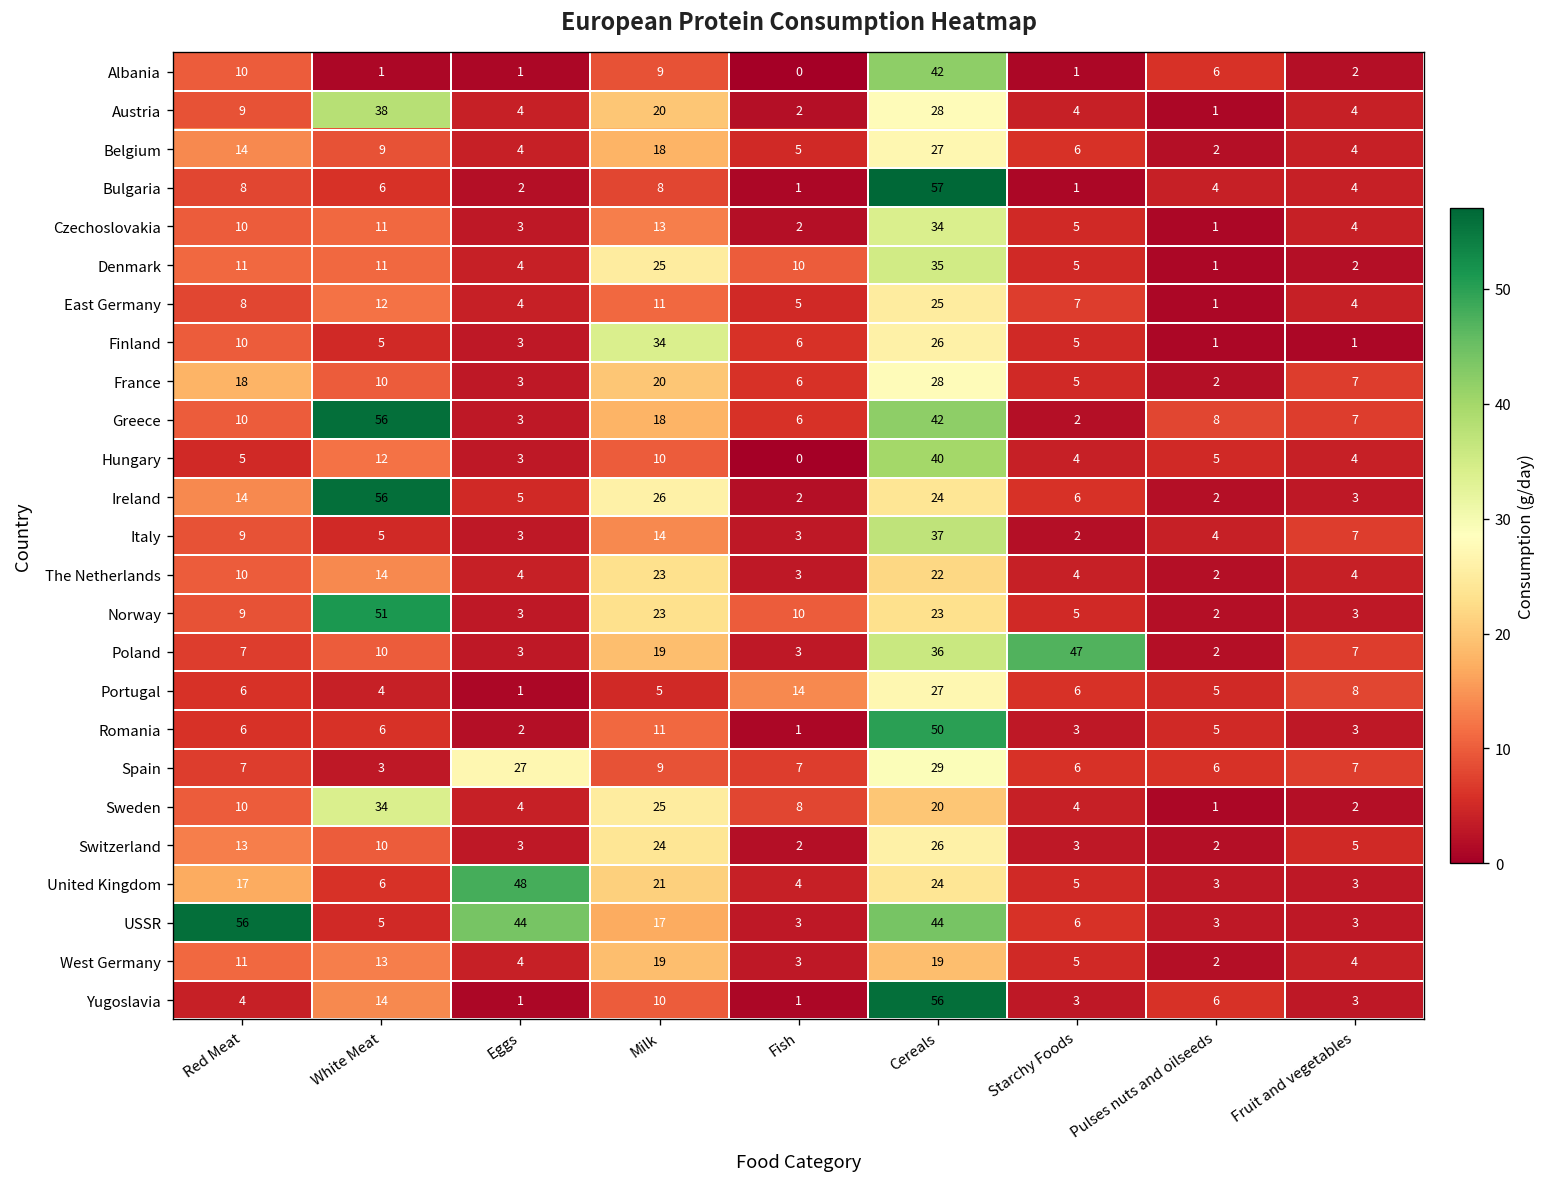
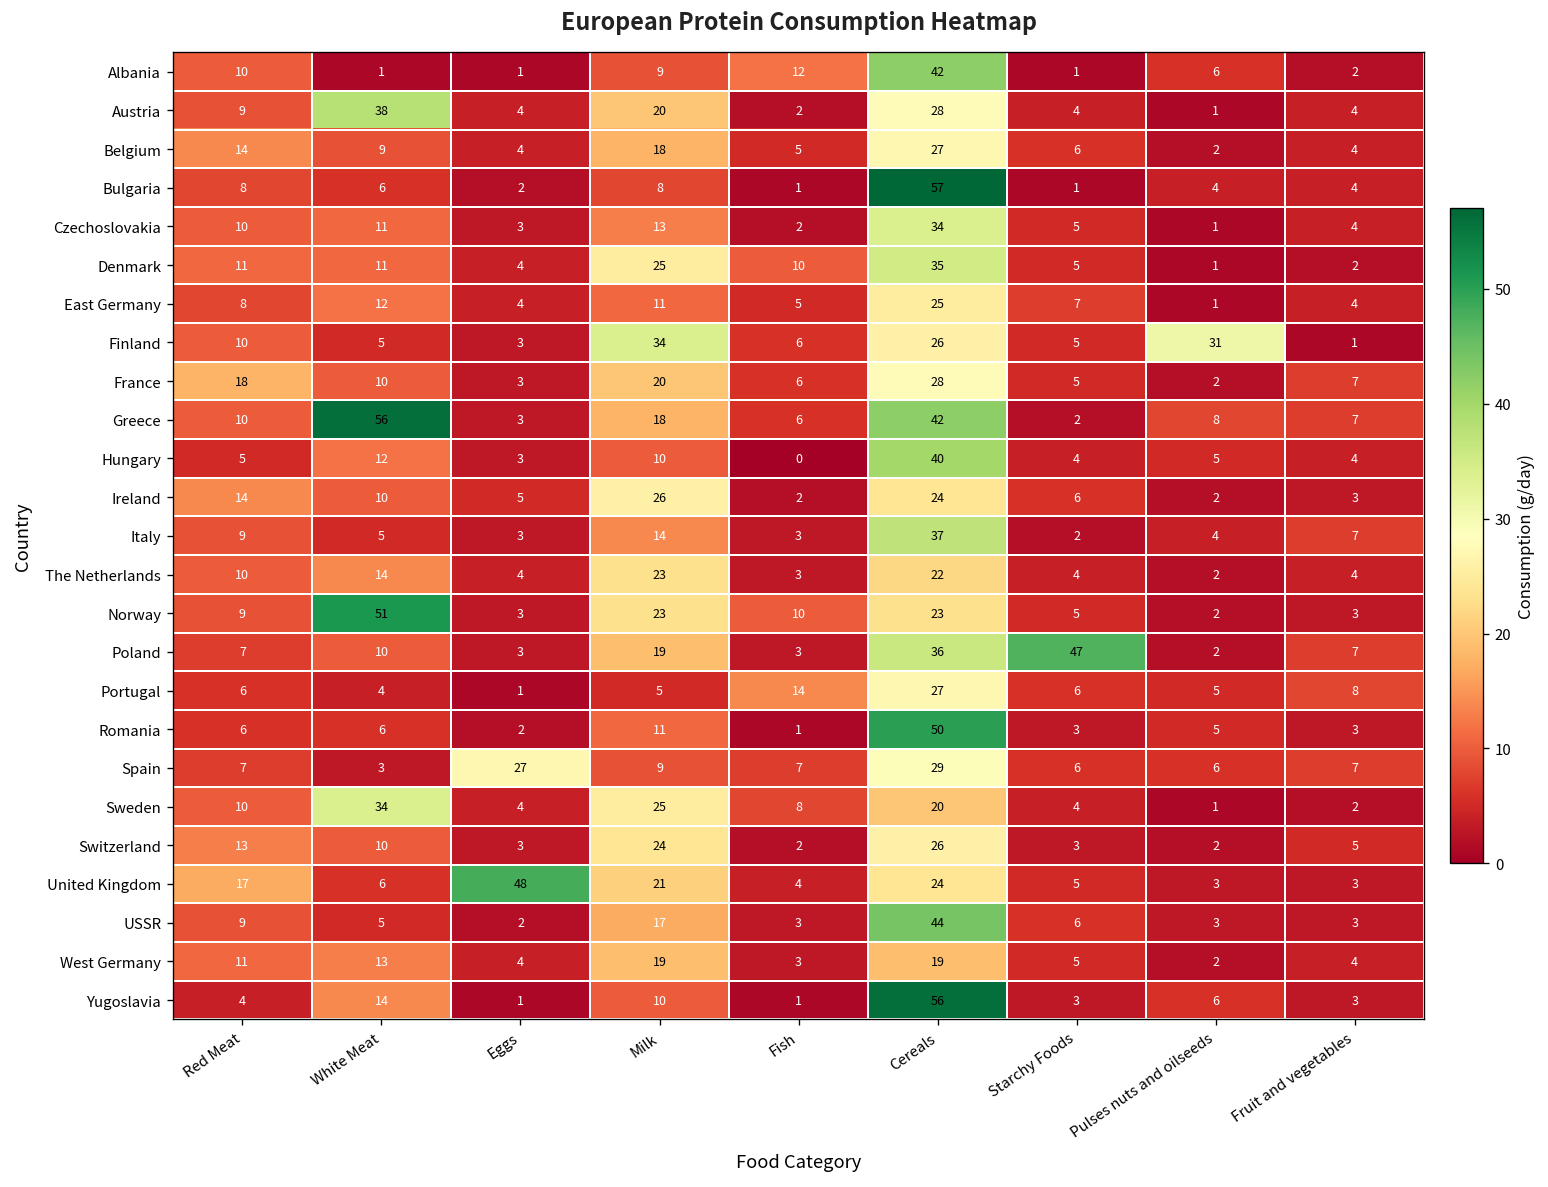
Albania, Fish: 0 -> 12
Finland, Pulses nuts and oilseeds: 1 -> 31
Ireland, White Meat: 56 -> 10
USSR, Red Meat: 56 -> 9
USSR, Eggs: 44 -> 2
